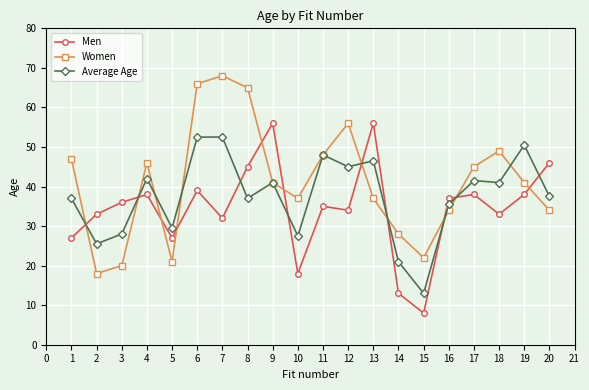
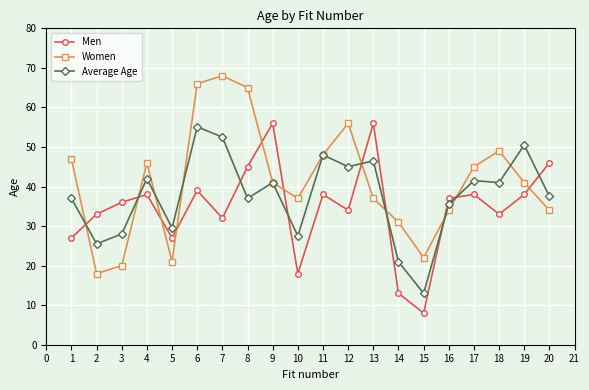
Average Age, 6: 53 -> 55
Men, 11: 35 -> 38
Women, 14: 28 -> 31
